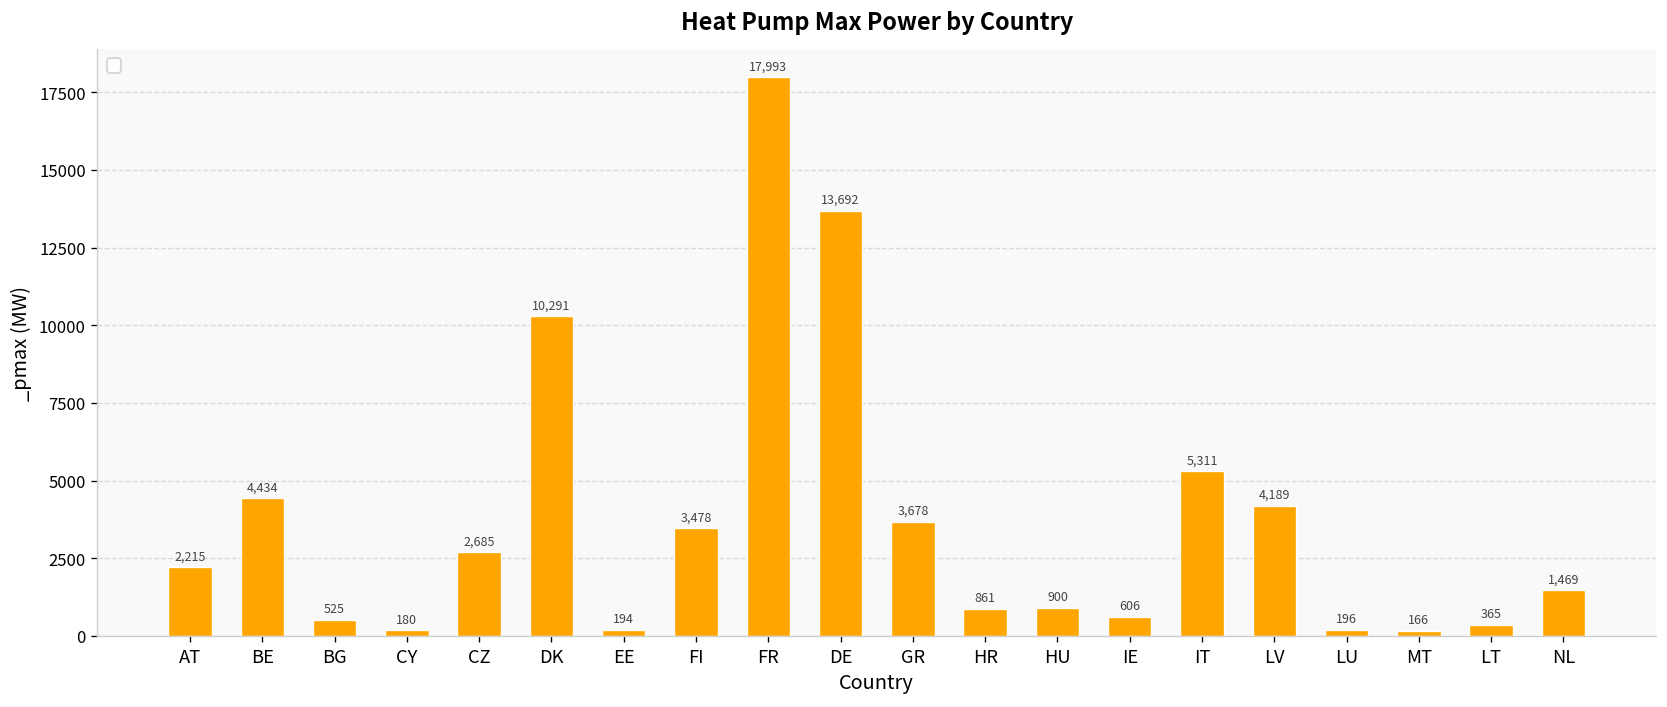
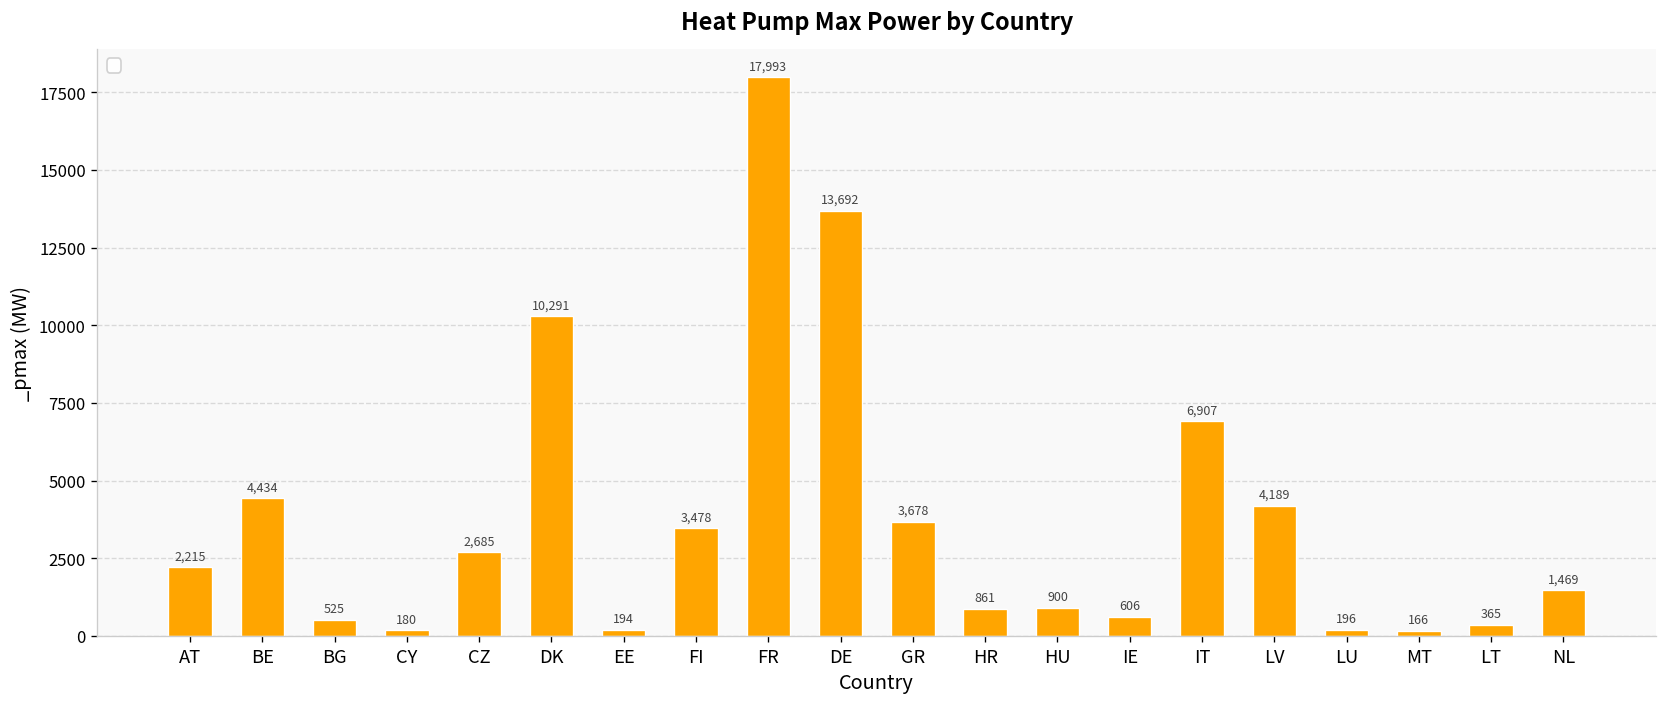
IT: 5,311 -> 6,907
